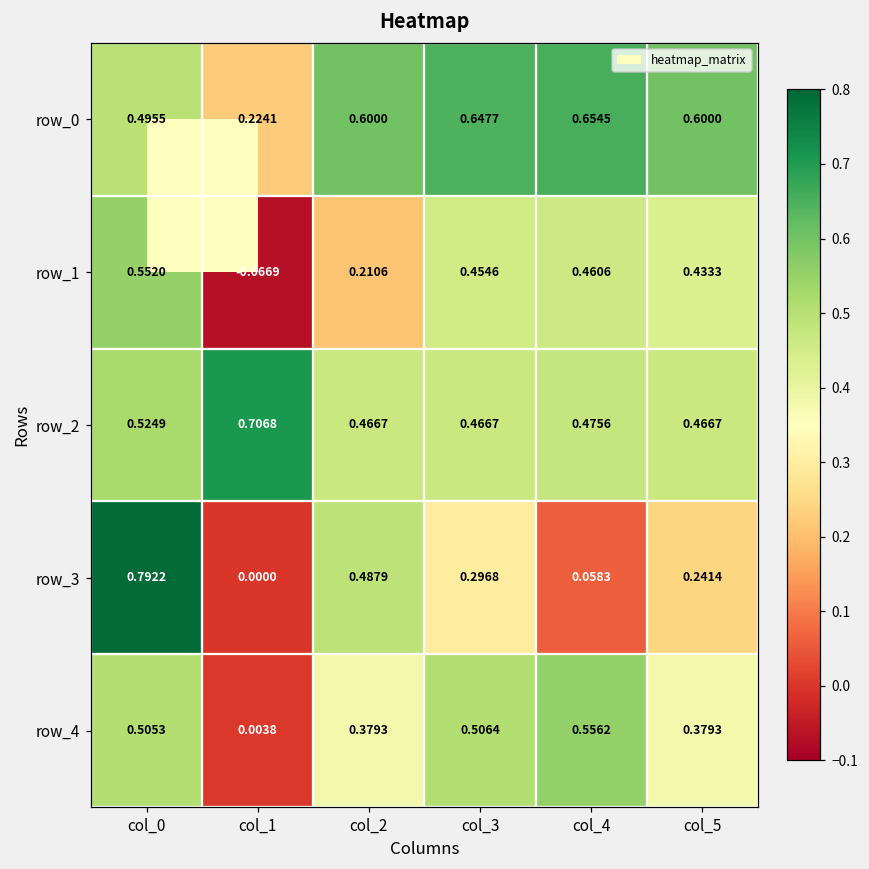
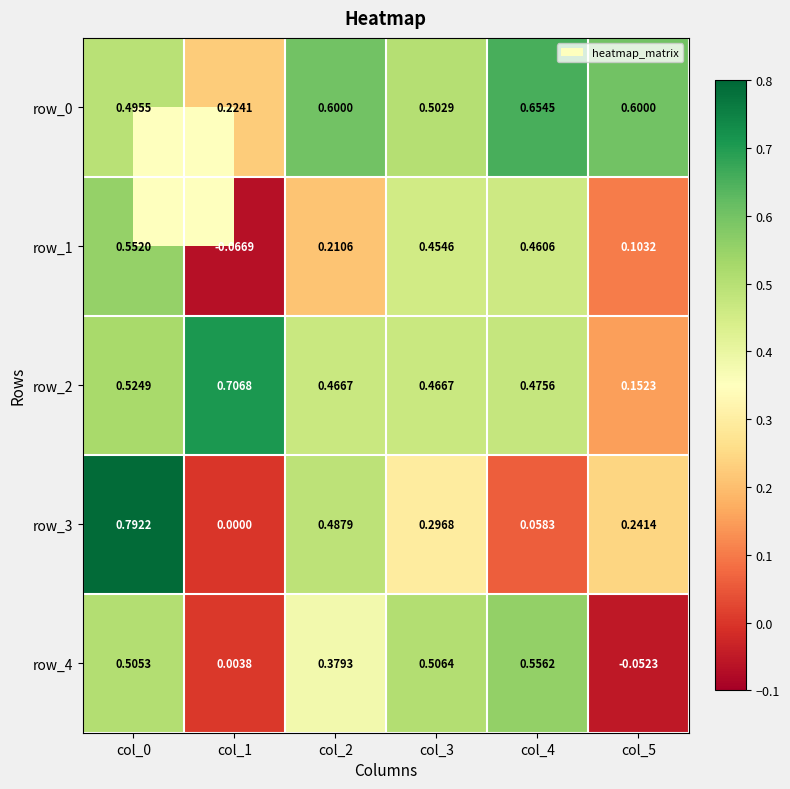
row_0, col_3: 0.6477 -> 0.5029
row_1, col_5: 0.4333 -> 0.1032
row_2, col_5: 0.4667 -> 0.1523
row_4, col_5: 0.3793 -> -0.0523
